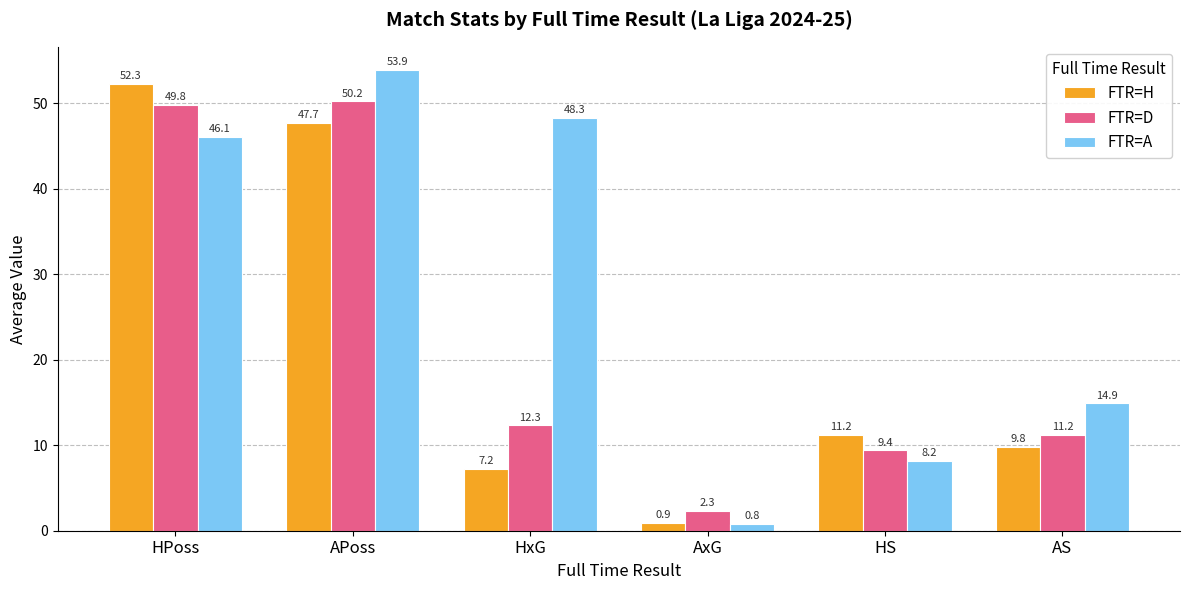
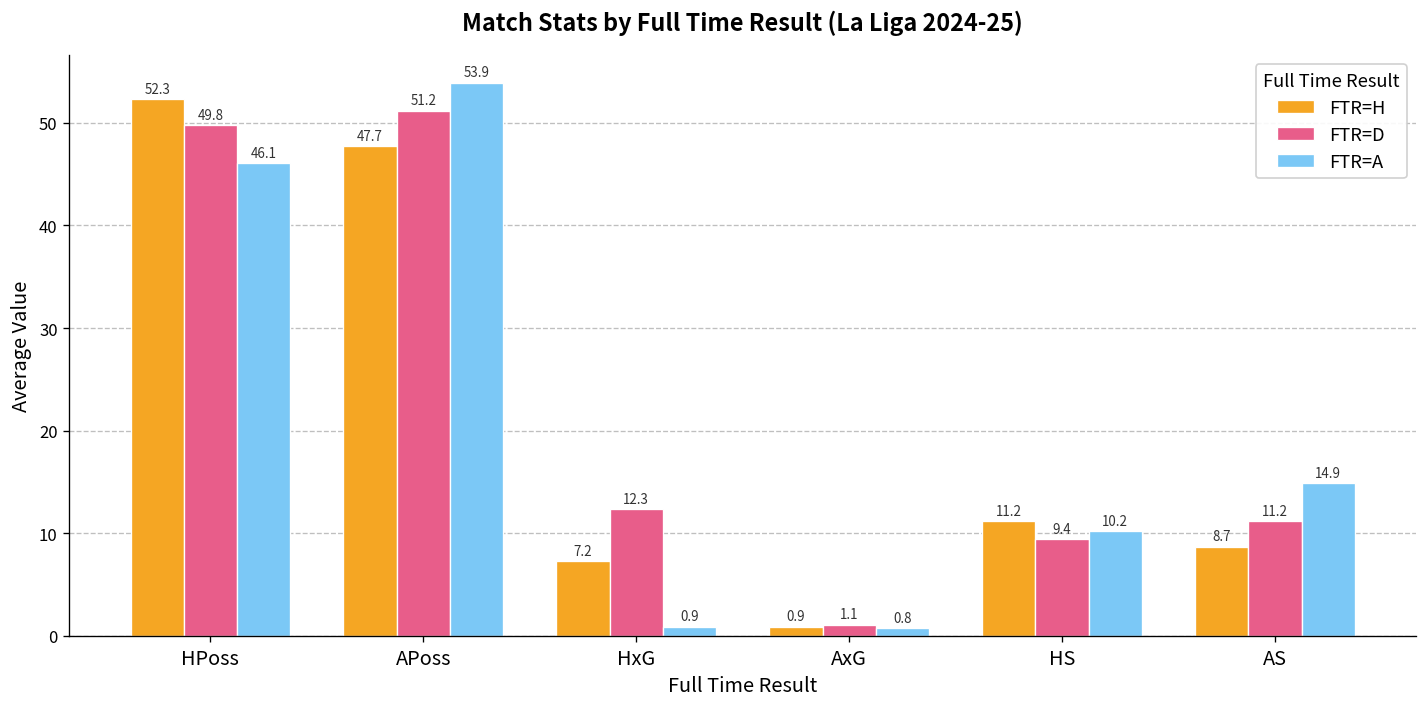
FTR=D, APoss: 50.2 -> 51.2
FTR=A, HxG: 48.3 -> 0.9
FTR=D, AxG: 2.3 -> 1.1
FTR=A, HS: 8.2 -> 10.2
FTR=H, AS: 9.8 -> 8.7
